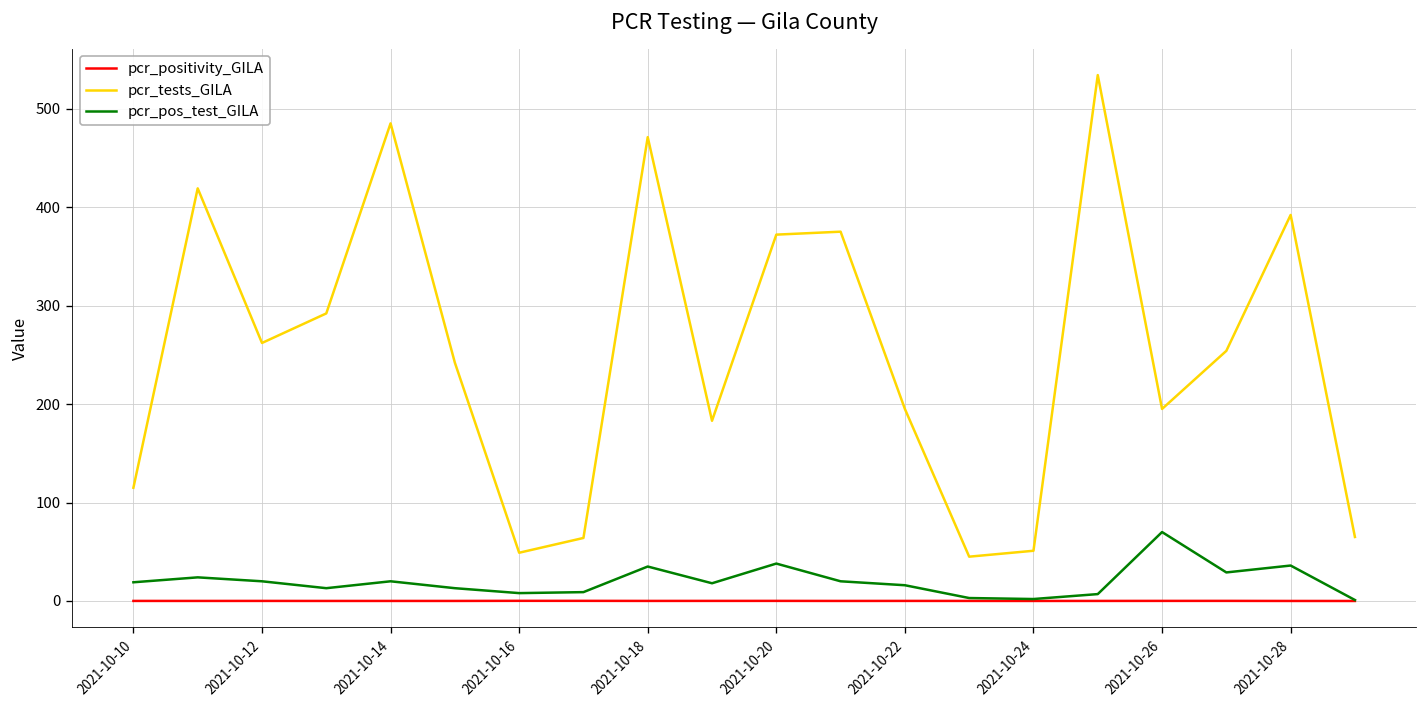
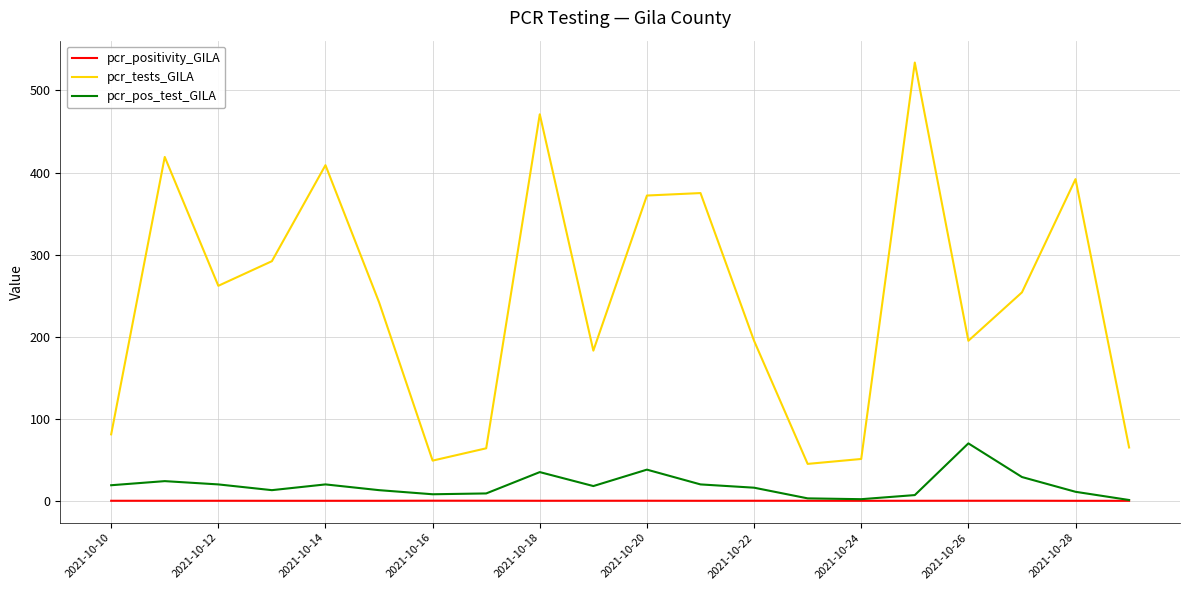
pcr_tests_GILA, 2021-10-10: 120 -> 80
pcr_tests_GILA, 2021-10-14: 490 -> 410
pcr_pos_test_GILA, 2021-10-28: 40 -> 10
